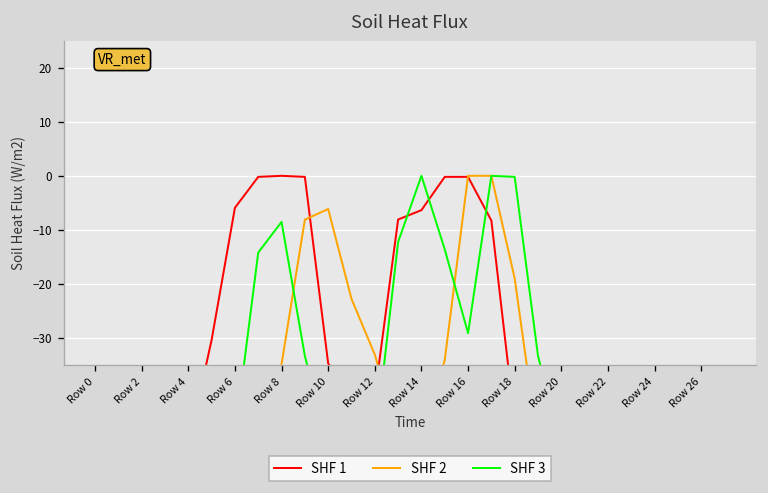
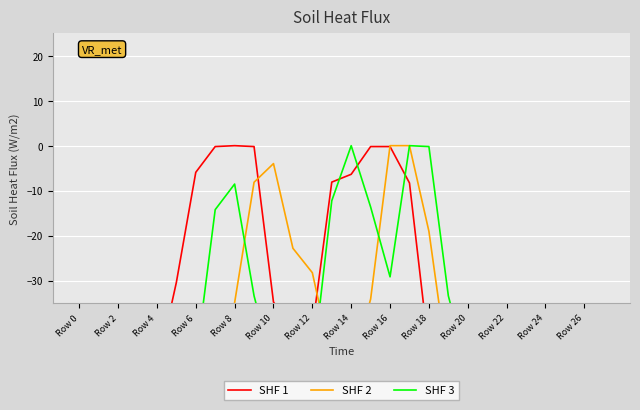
SHF 2, Row 10: -6 -> -4
SHF 2, Row 12: -33 -> -28
